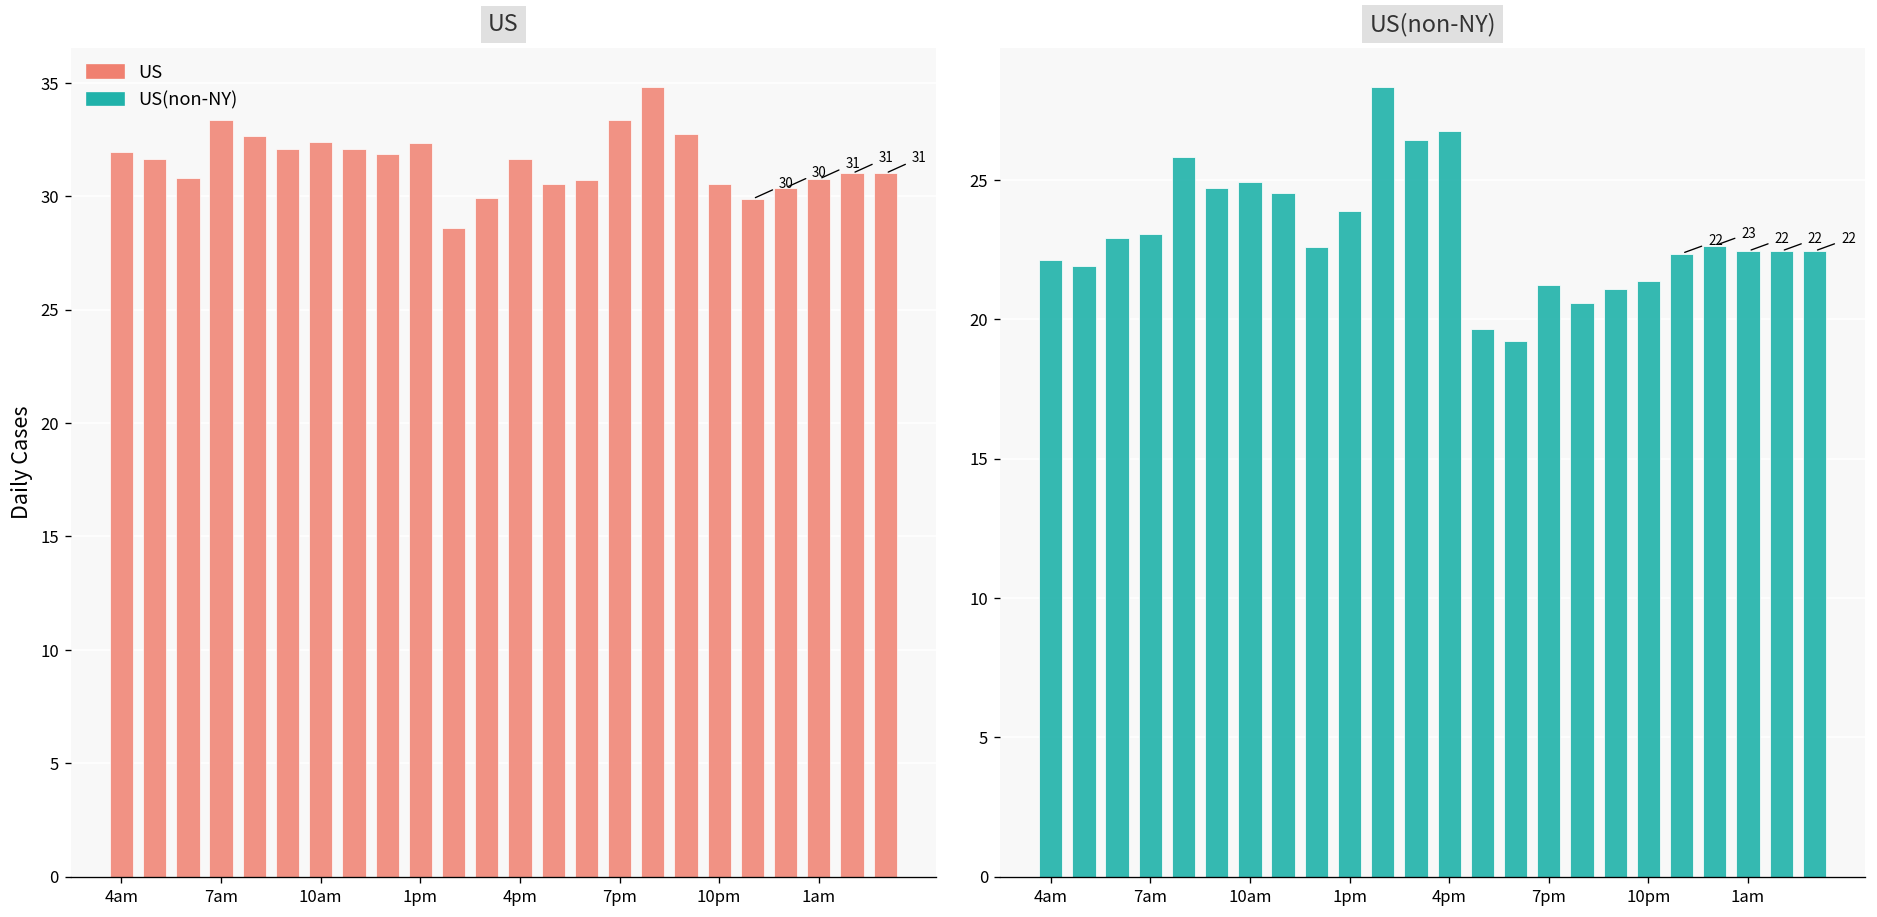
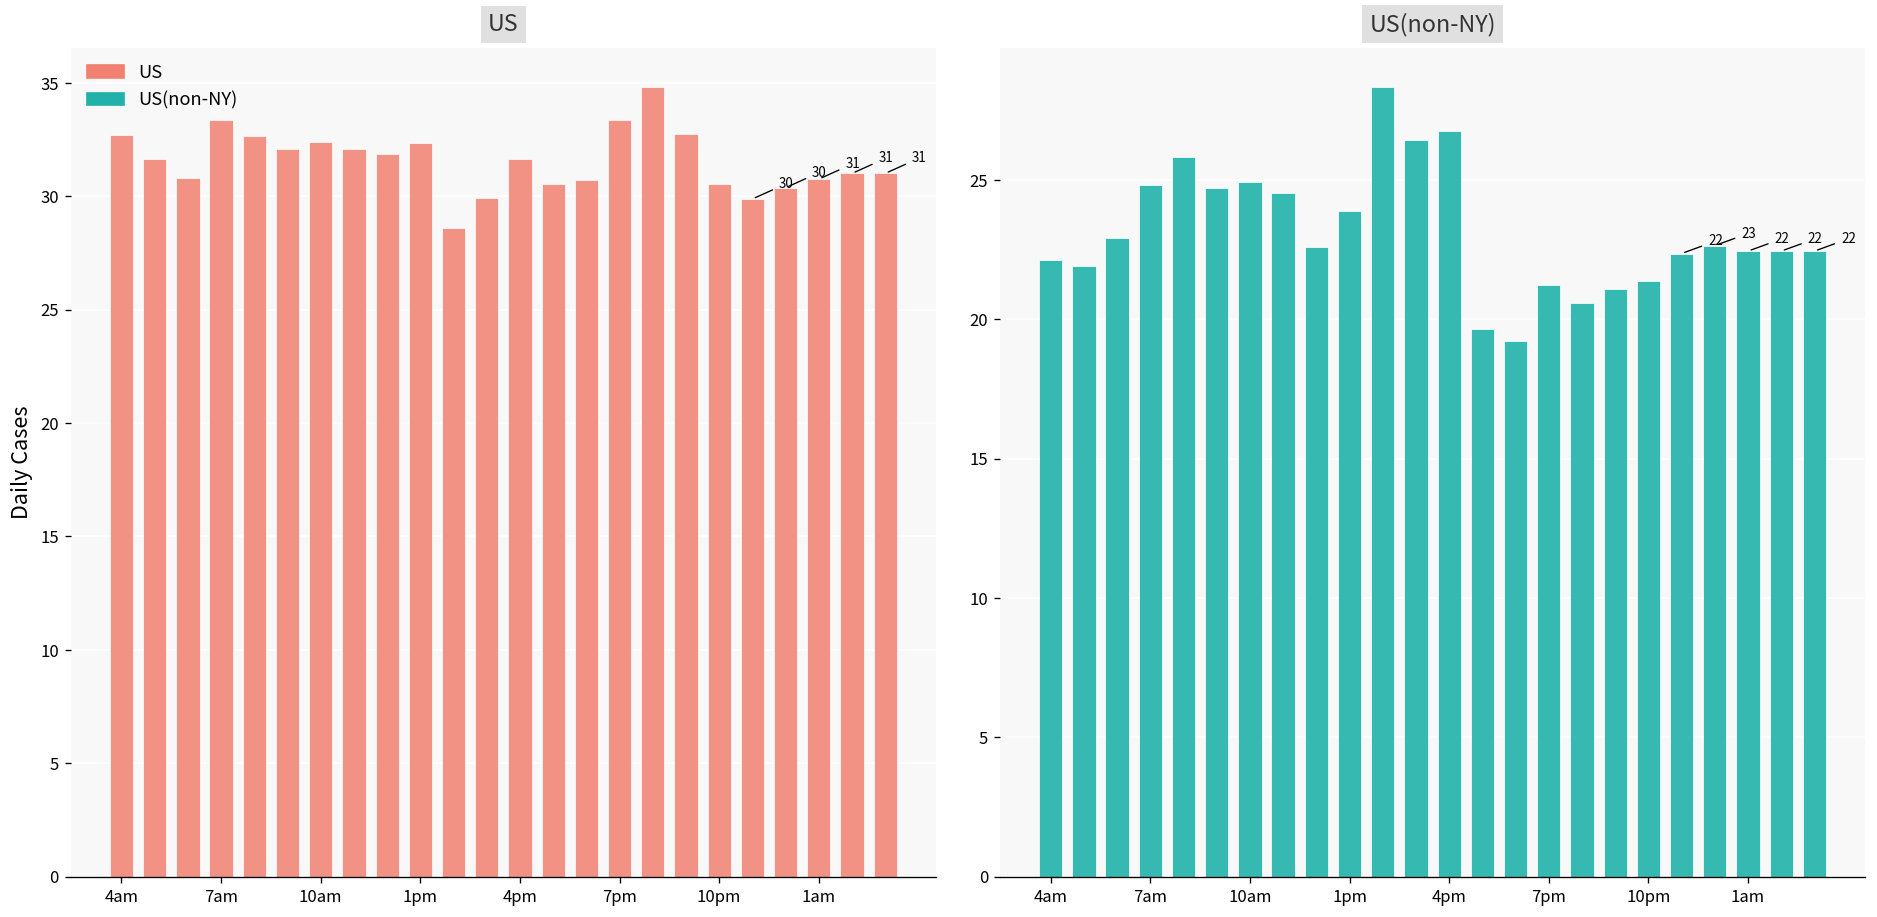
US, 4am: 32.0 -> 32.7
US(non-NY), 7am: 23.0 -> 24.8
